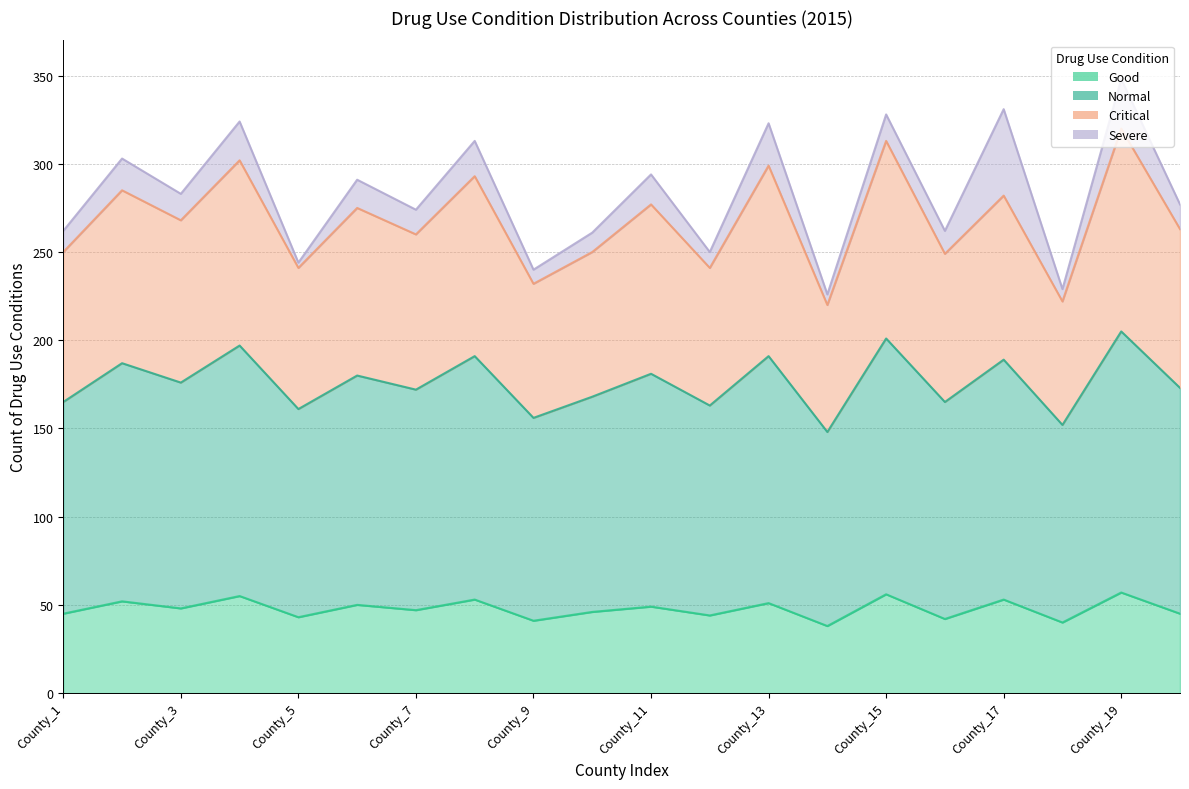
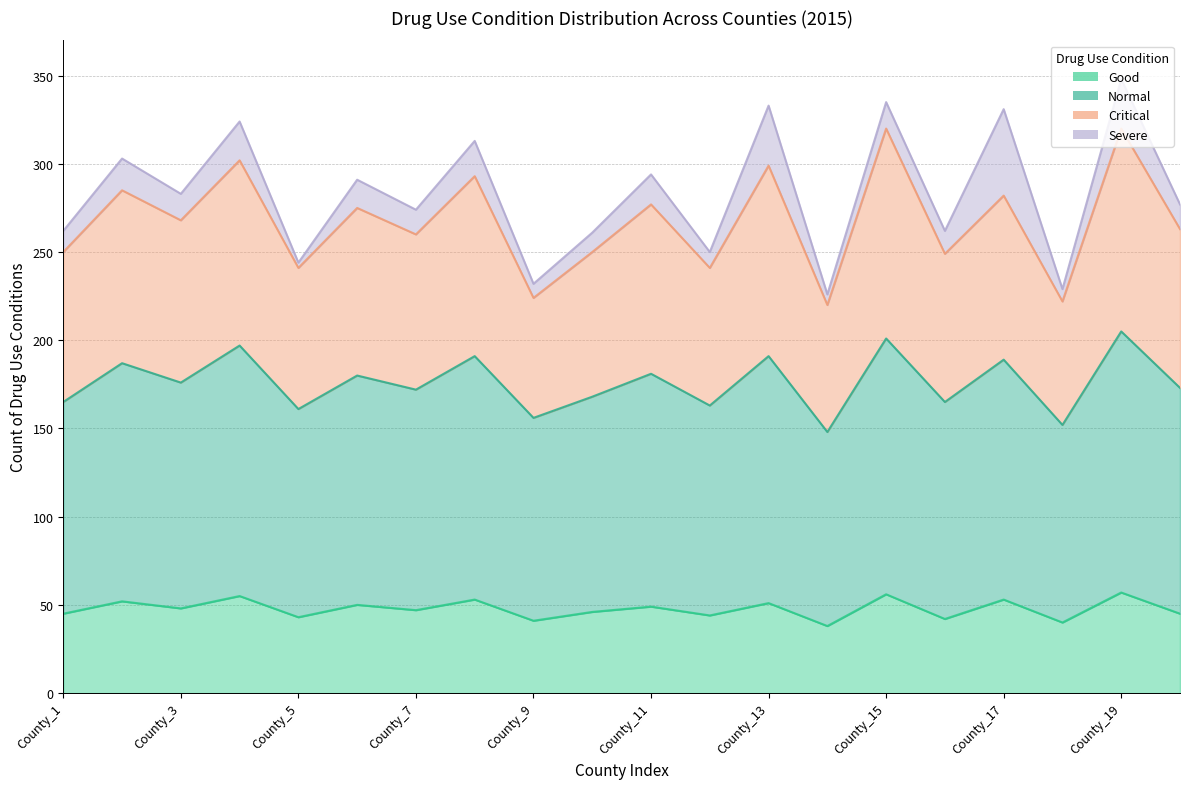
Critical, County_9: 76 -> 68
Severe, County_13: 24 -> 34
Critical, County_15: 112 -> 119
